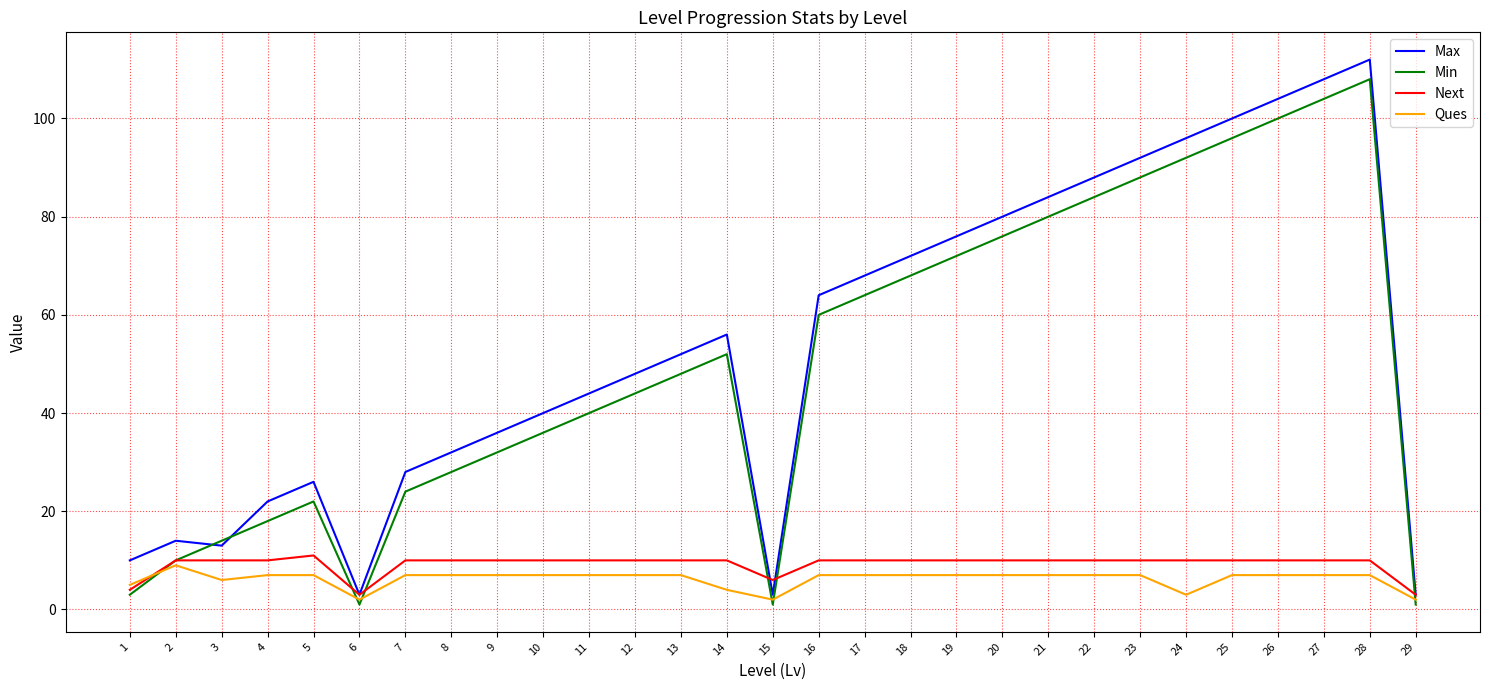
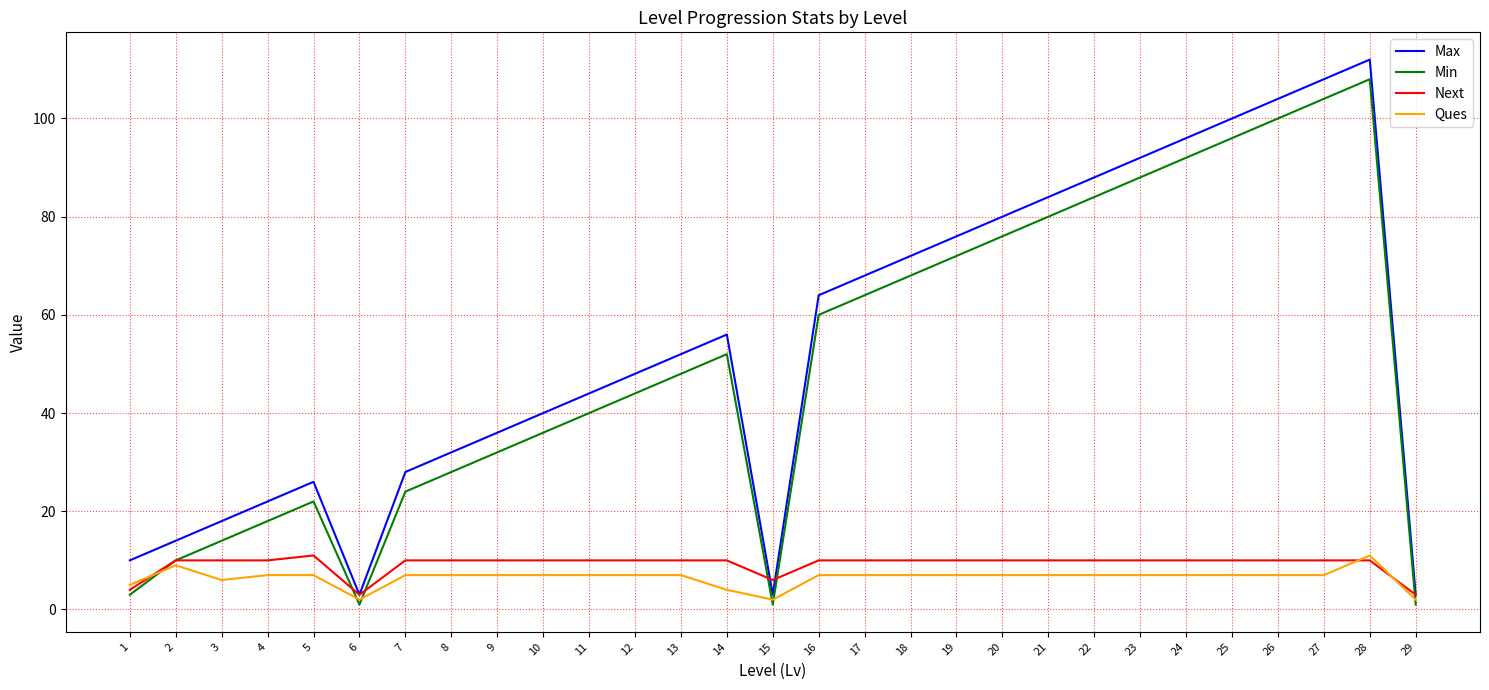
Max, 3: 13 -> 18
Ques, 24: 3 -> 7
Ques, 28: 7 -> 11
